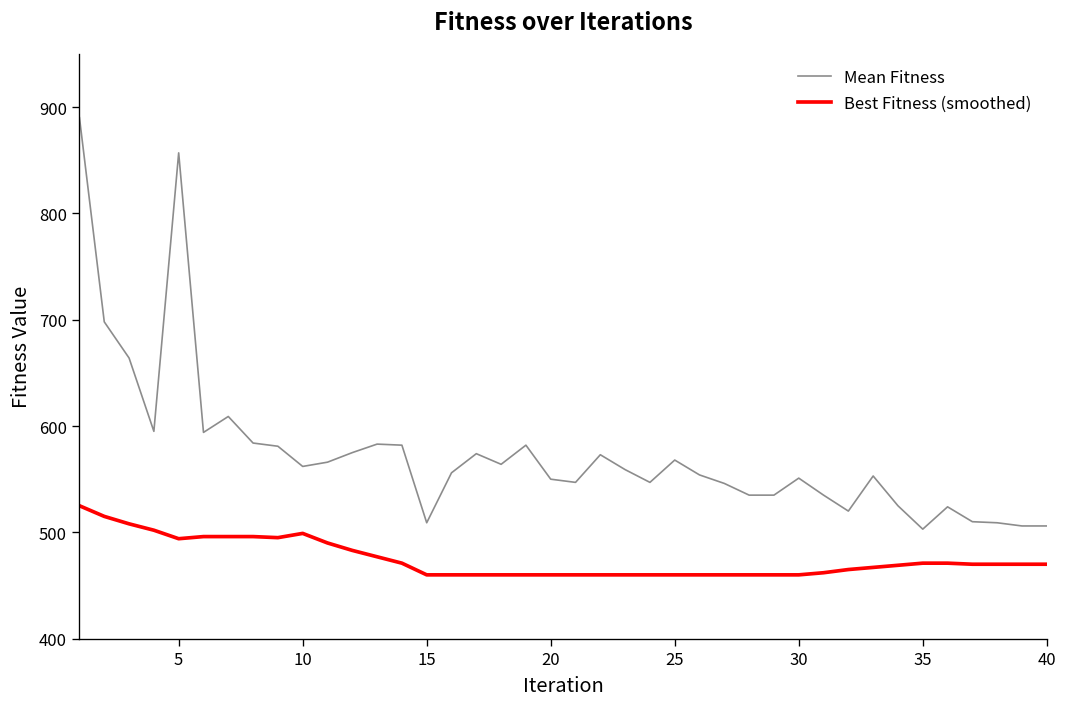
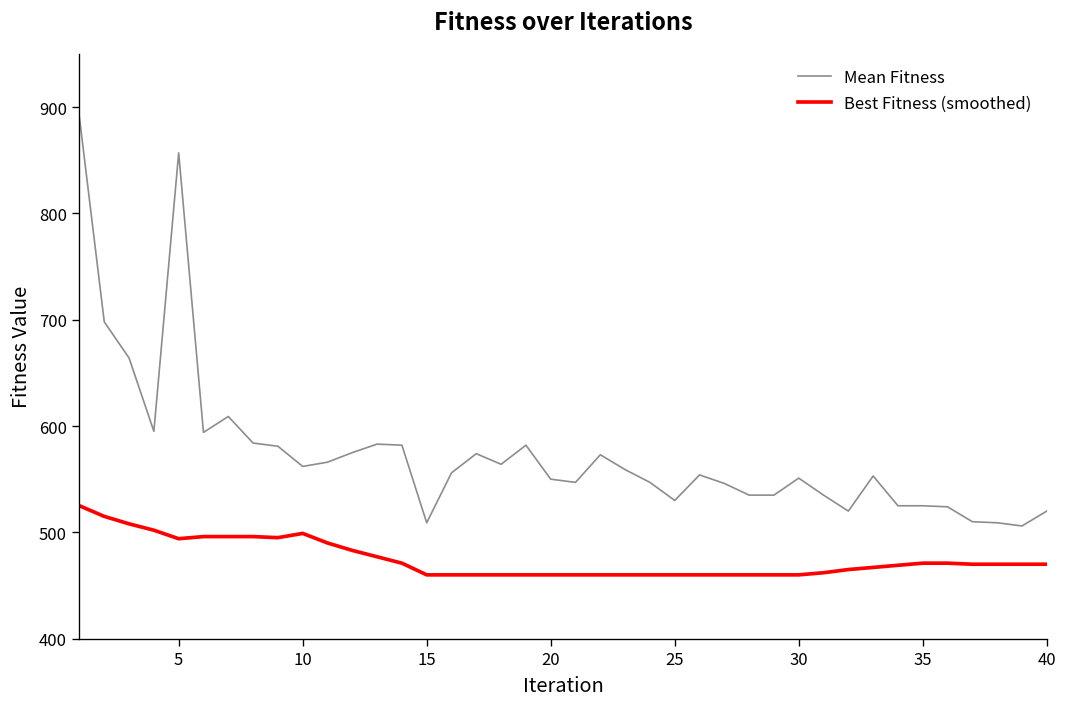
Mean Fitness, 25: 570 -> 530
Mean Fitness, 35: 500 -> 530
Mean Fitness, 40: 510 -> 520
